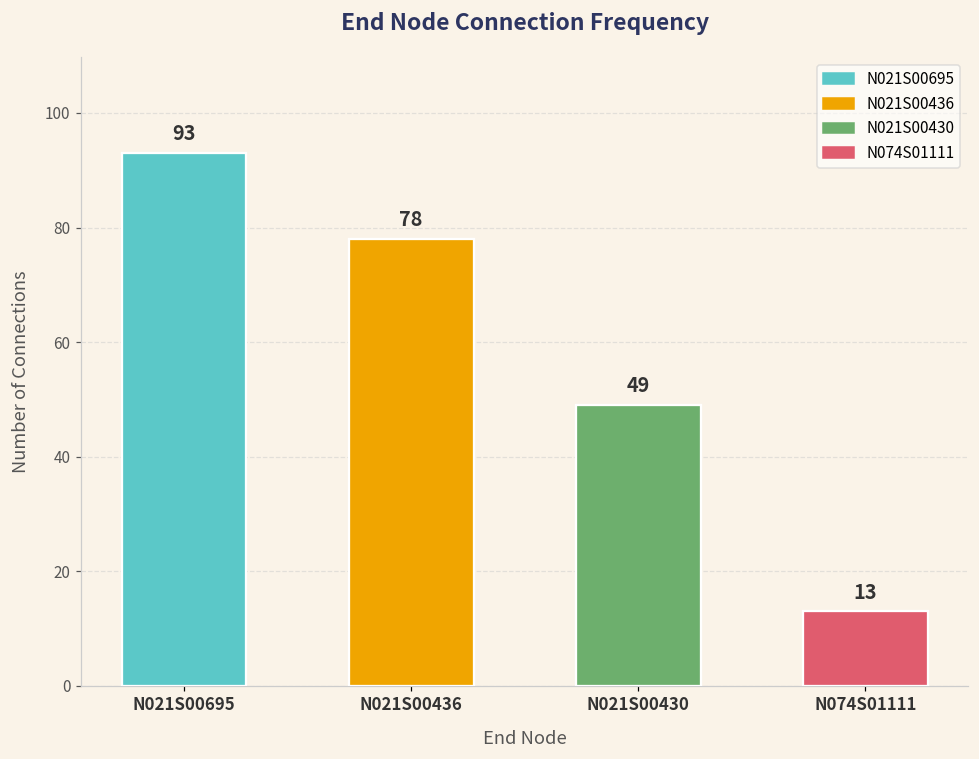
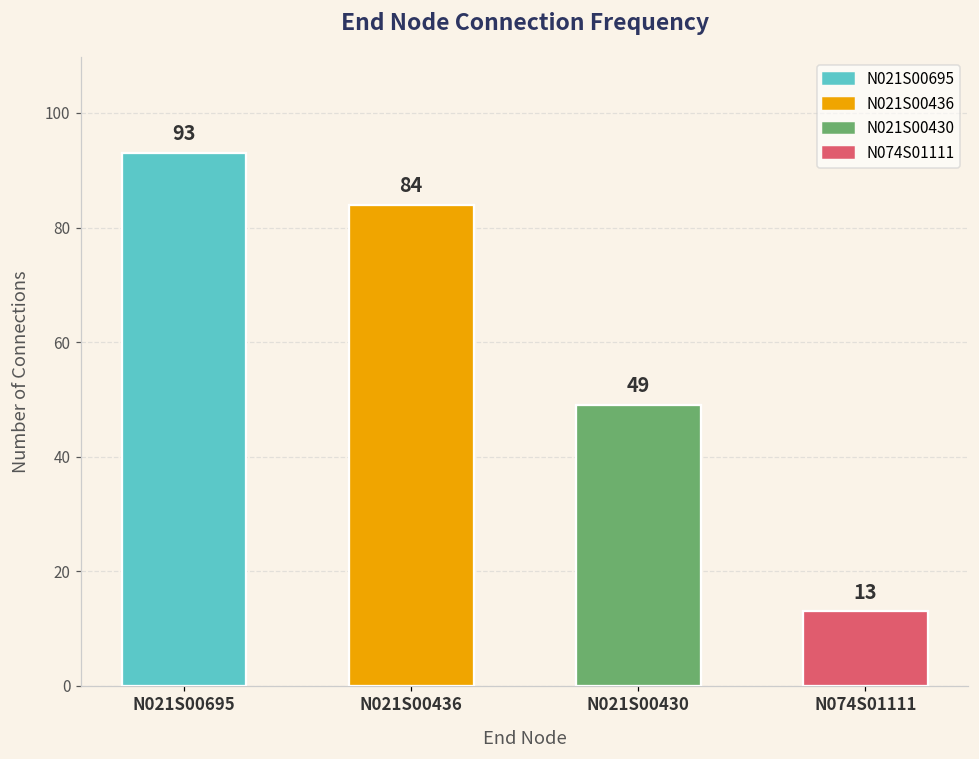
N021S00436: 78 -> 84
